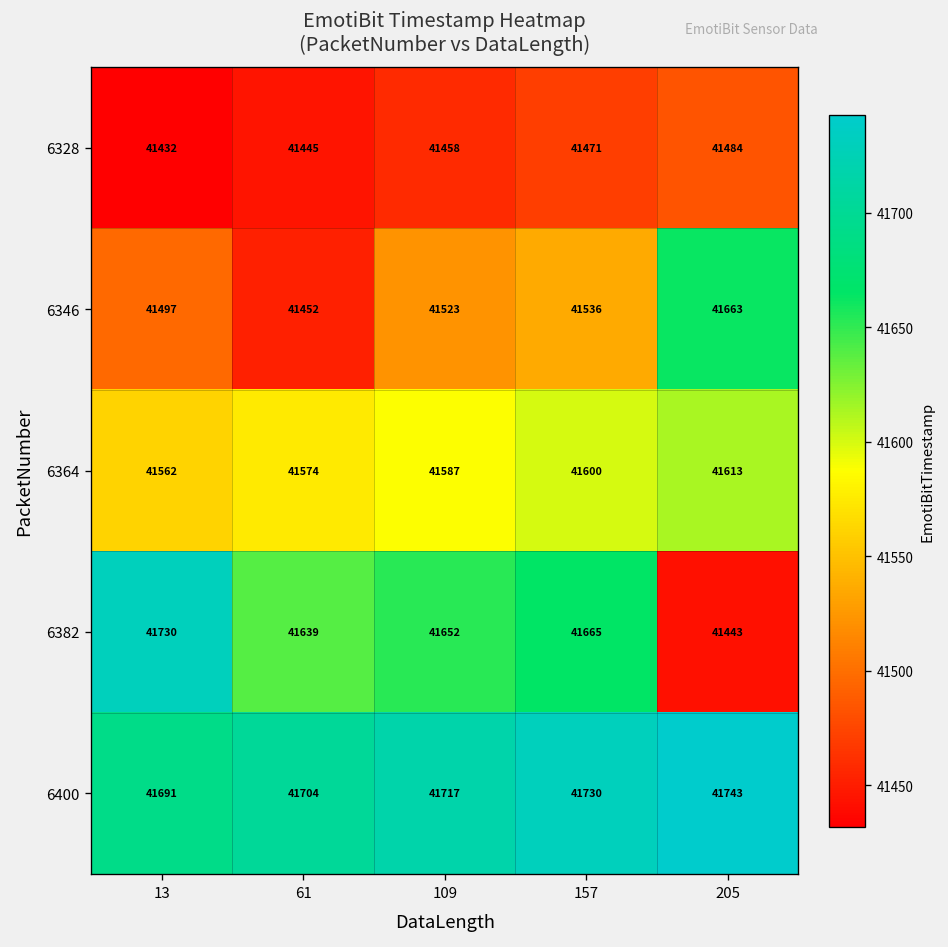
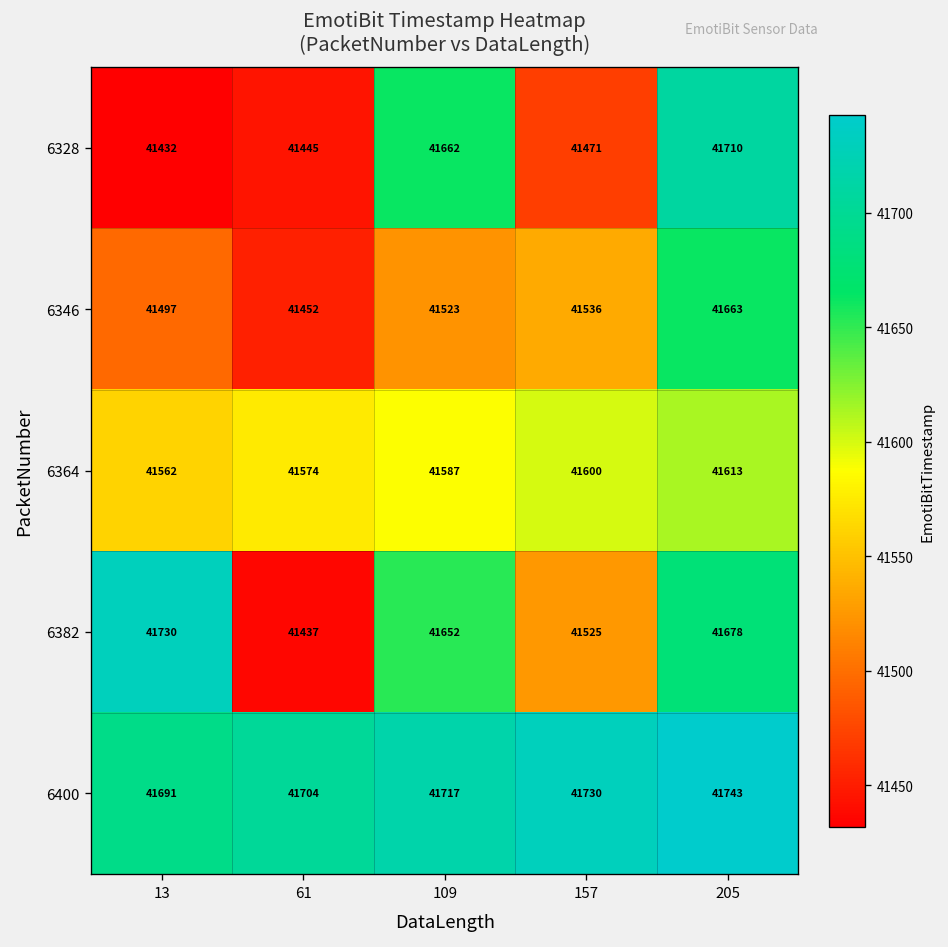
6328, 109: 41458 -> 41662
6328, 205: 41484 -> 41710
6382, 61: 41639 -> 41437
6382, 157: 41665 -> 41525
6382, 205: 41443 -> 41678
